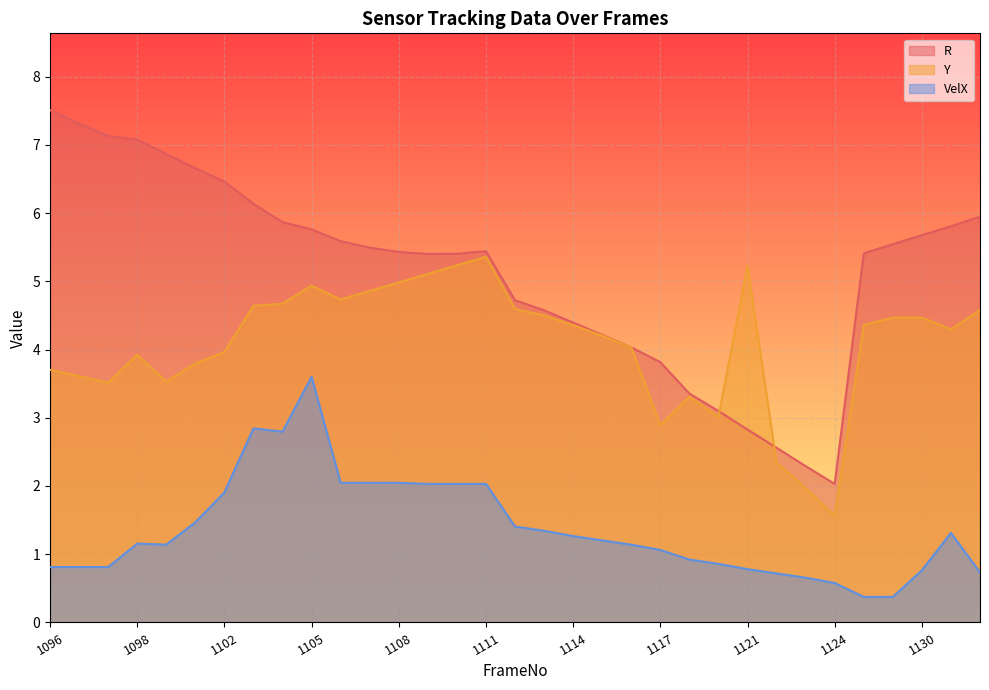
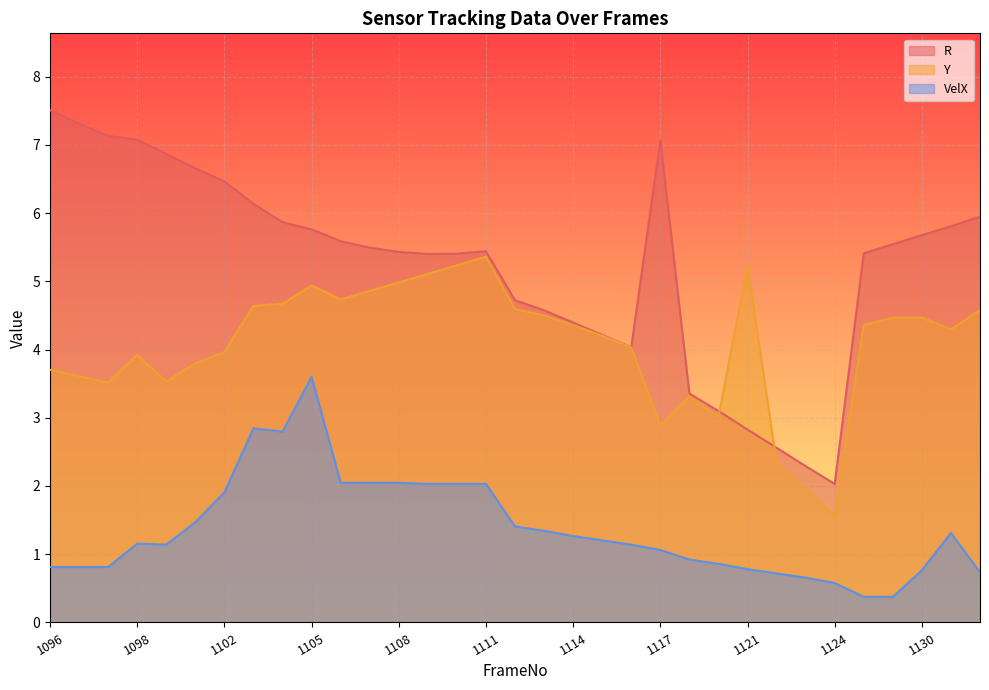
R, 1117: 3.8 -> 7.1
